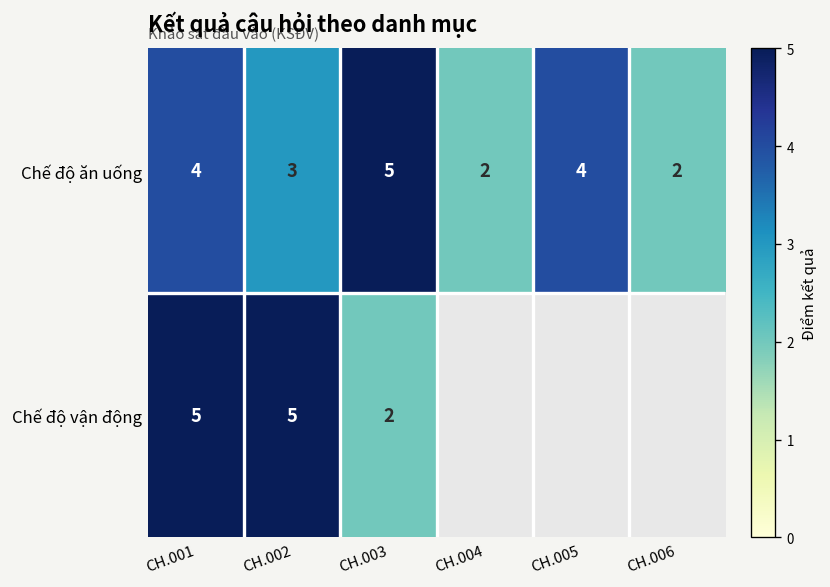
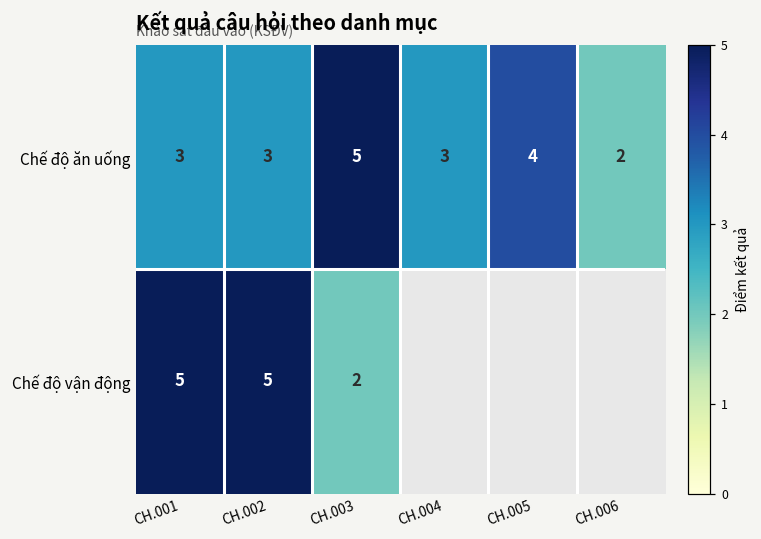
Chế độ ăn uống, CH.001: 4 -> 3
Chế độ ăn uống, CH.004: 2 -> 3
